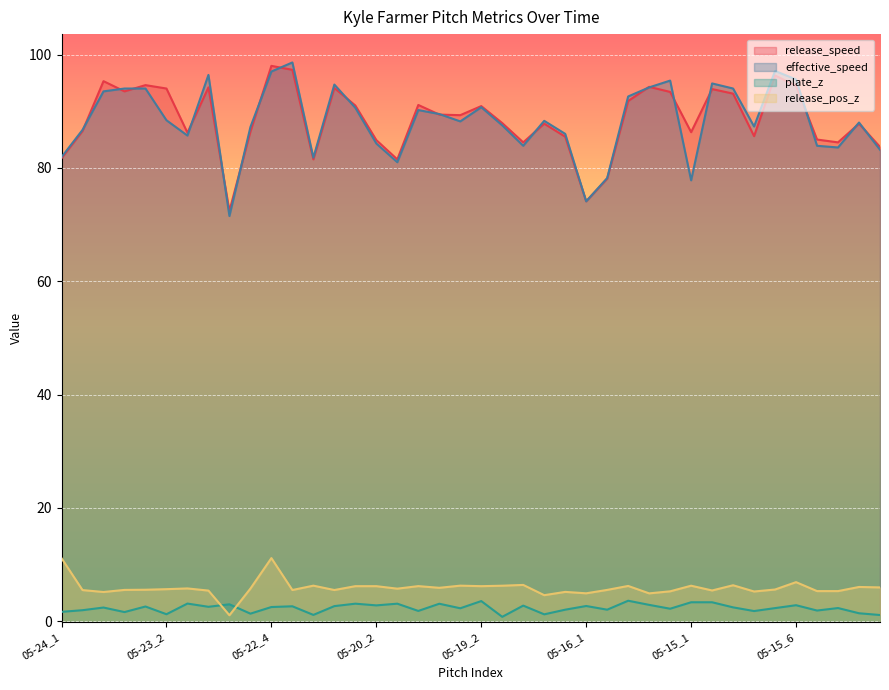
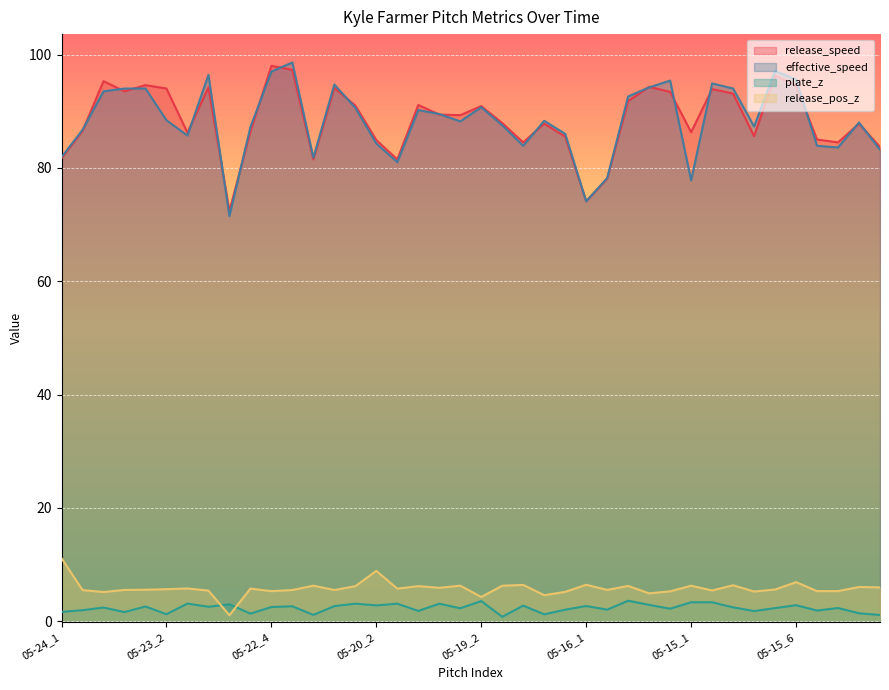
release_pos_z, 05-22_4: 11 -> 5
release_pos_z, 05-20_2: 6 -> 9
release_pos_z, 05-19_2: 6 -> 4
release_pos_z, 05-16_1: 5 -> 6
